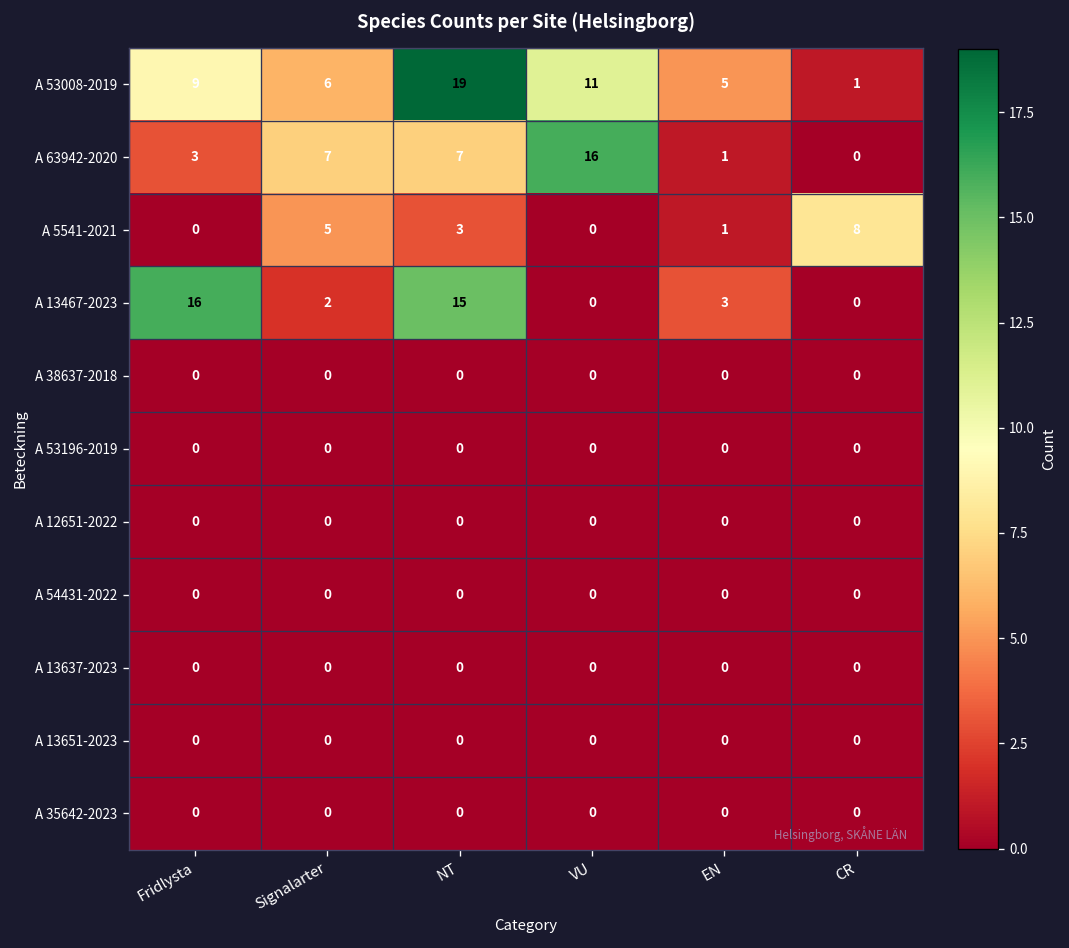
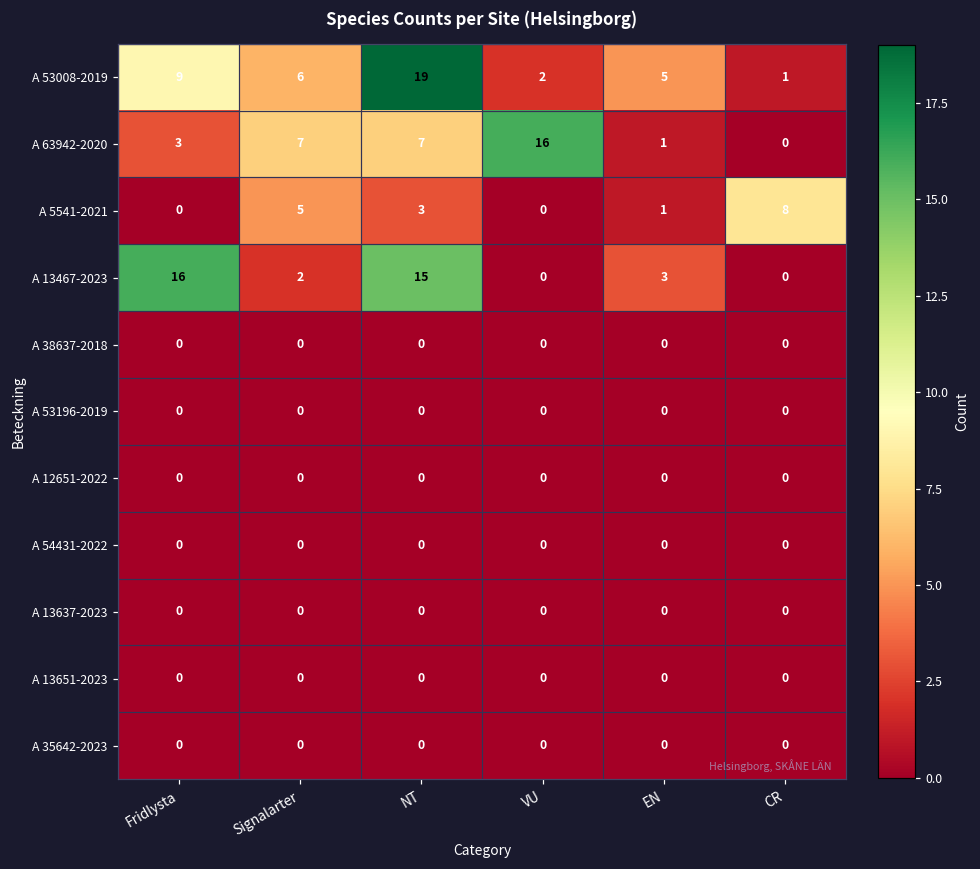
A 53008-2019, VU: 11 -> 2
